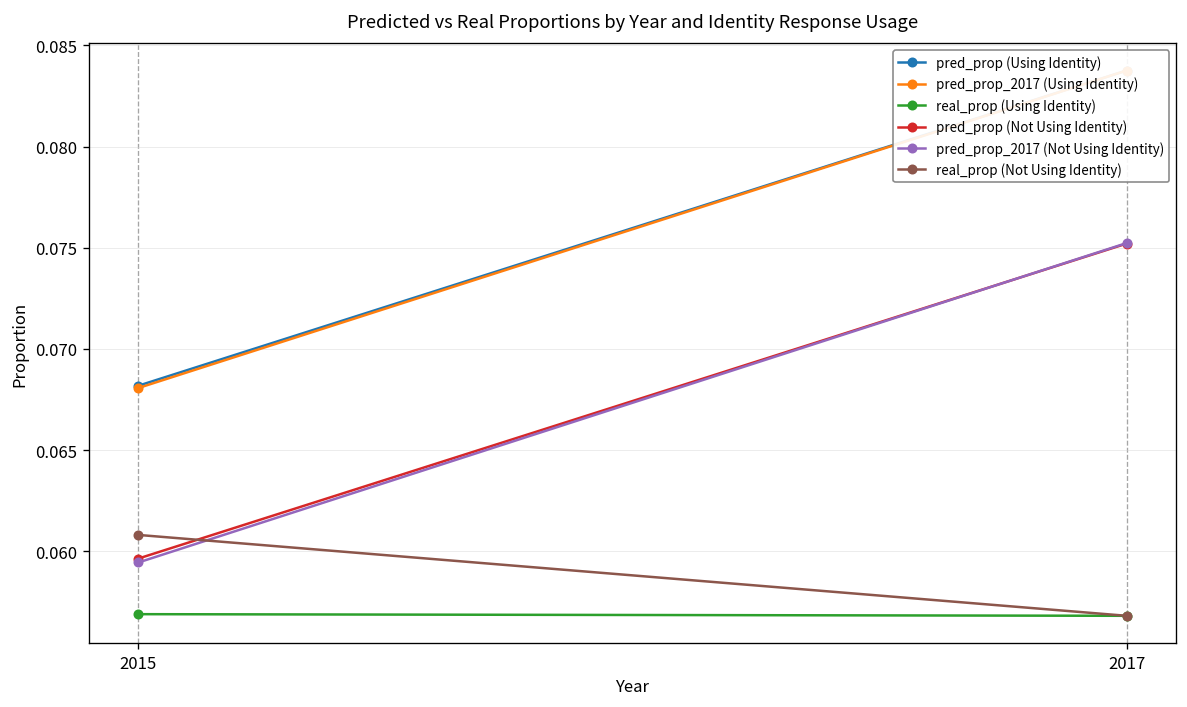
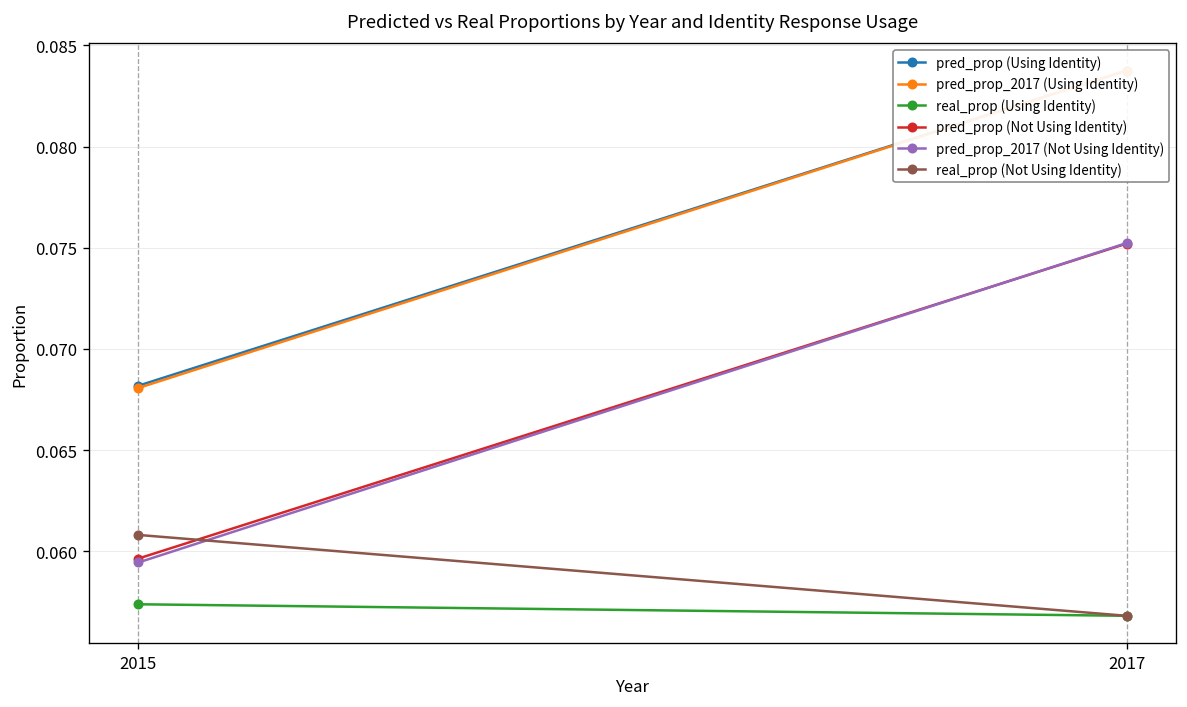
real_prop (Using Identity), 2015: 0.0569 -> 0.0574
